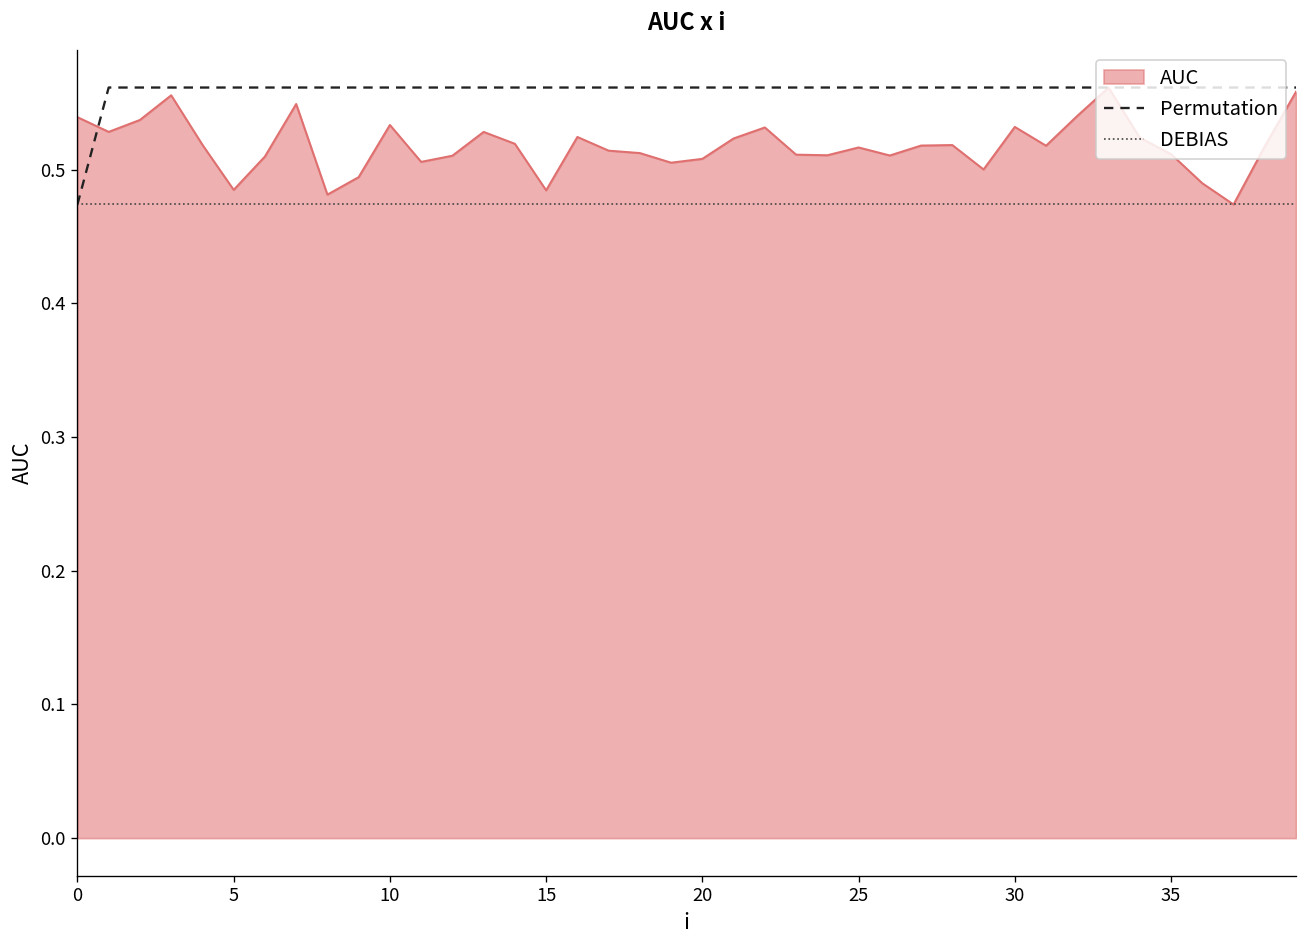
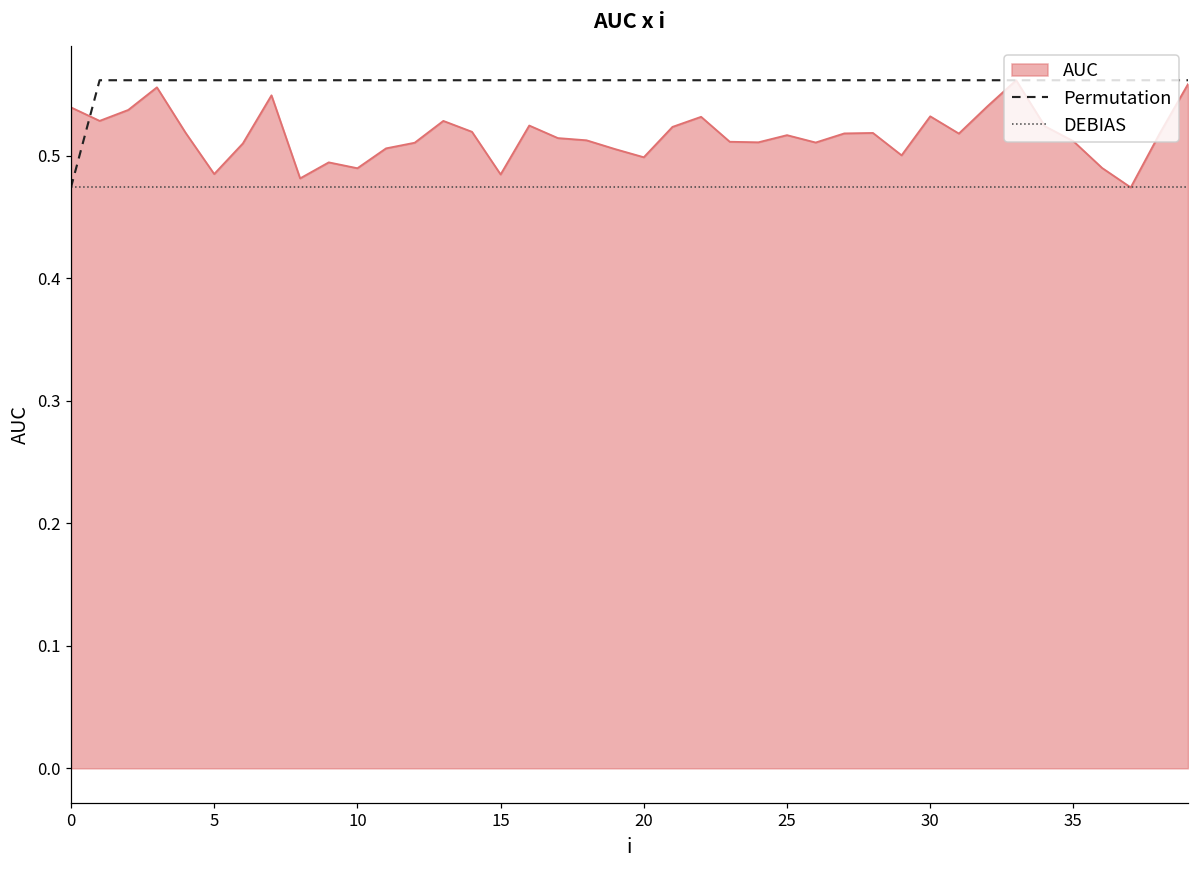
AUC, 10: 0.534 -> 0.490
AUC, 20: 0.508 -> 0.499
